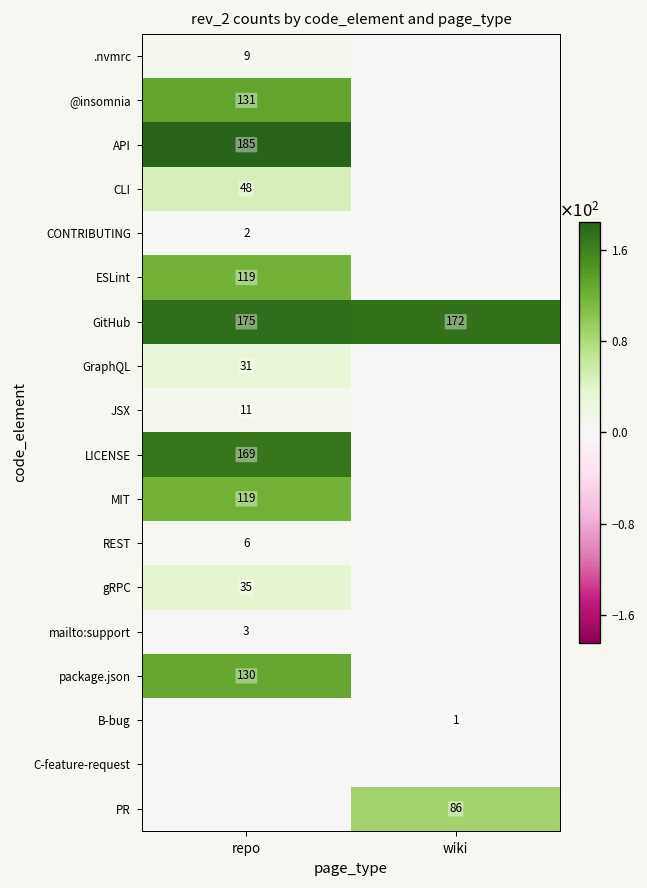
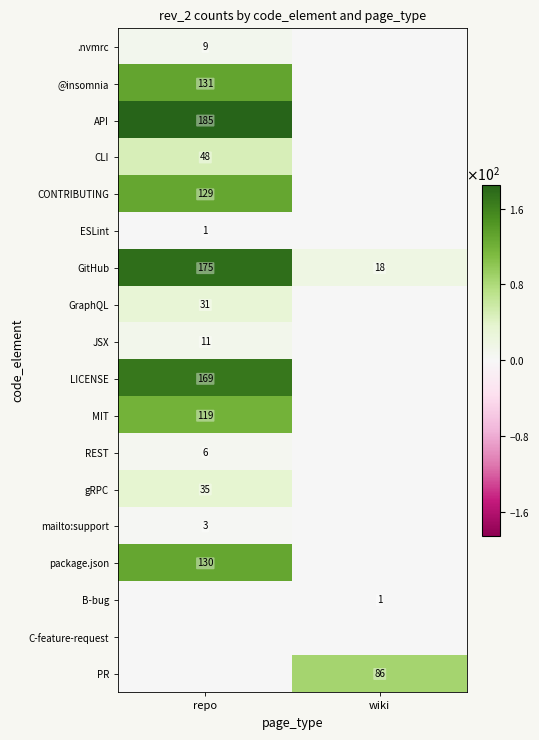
CONTRIBUTING, repo: 2 -> 129
ESLint, repo: 119 -> 1
GitHub, wiki: 172 -> 18
